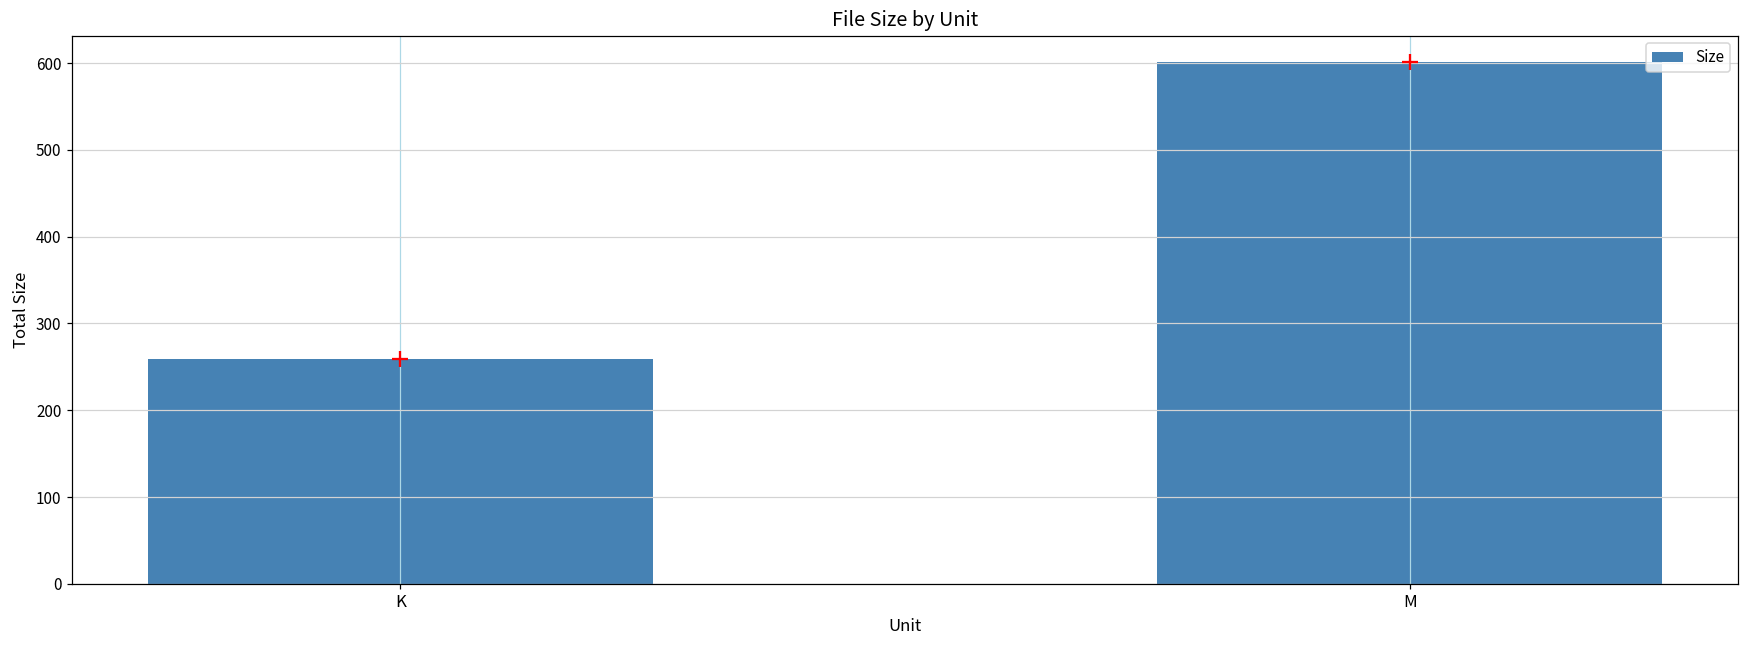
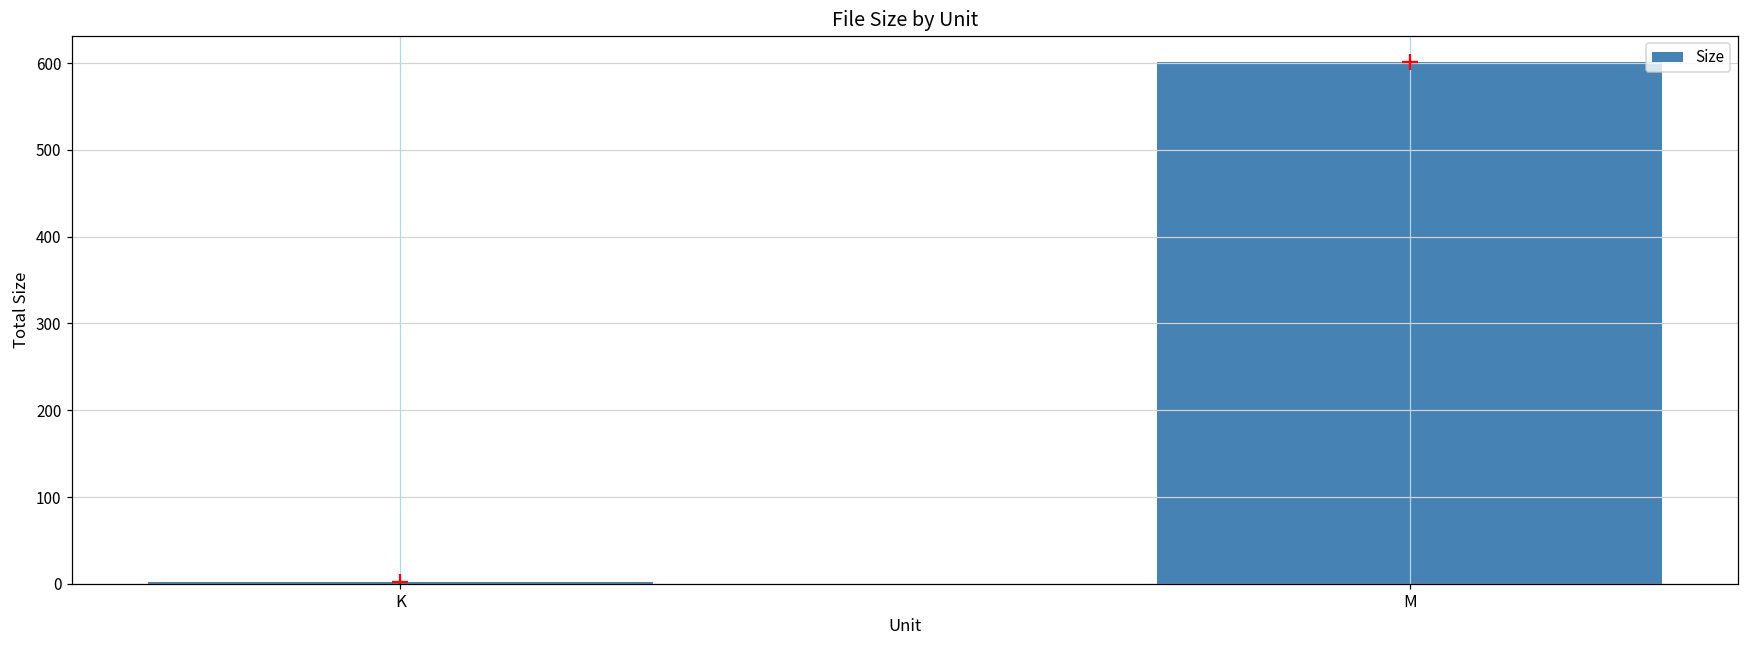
Size, K: 260 -> 0
